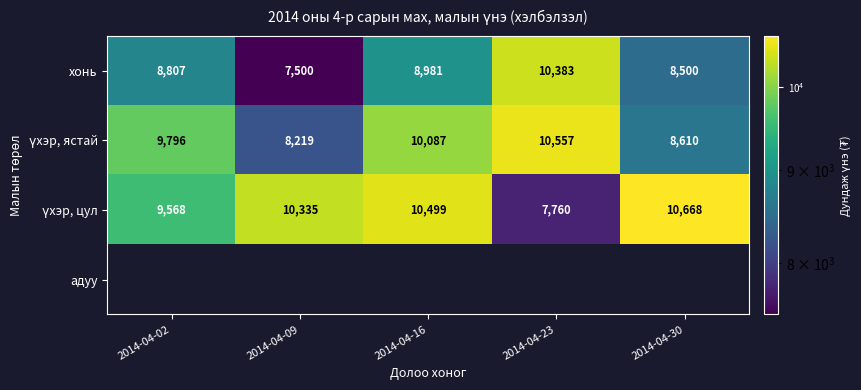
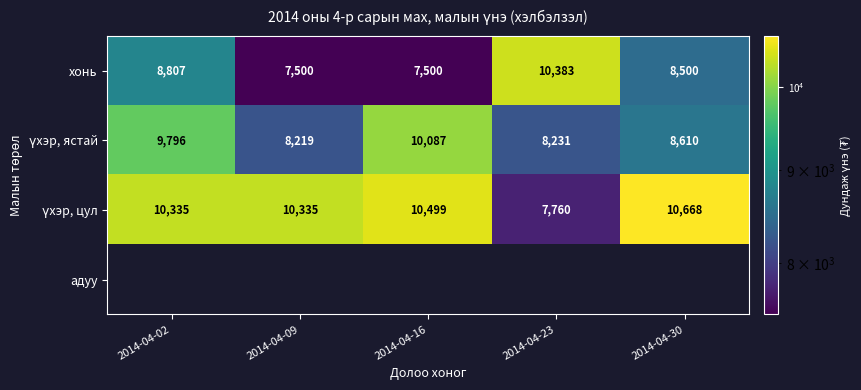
хонь, 2014-04-16: 8,981 -> 7,500
үхэр, ястай, 2014-04-23: 10,557 -> 8,231
үхэр, цул, 2014-04-02: 9,568 -> 10,335
